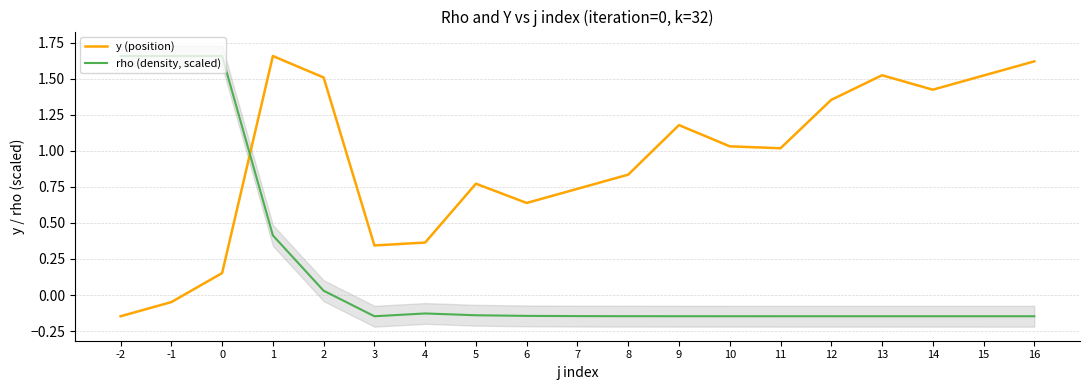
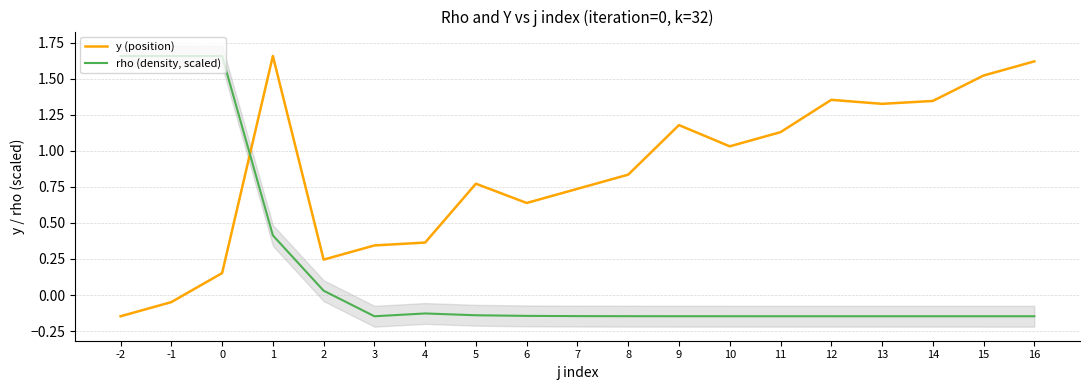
y (position), 2: 1.51 -> 0.25
y (position), 11: 1.02 -> 1.13
y (position), 13: 1.52 -> 1.33
y (position), 14: 1.42 -> 1.35
